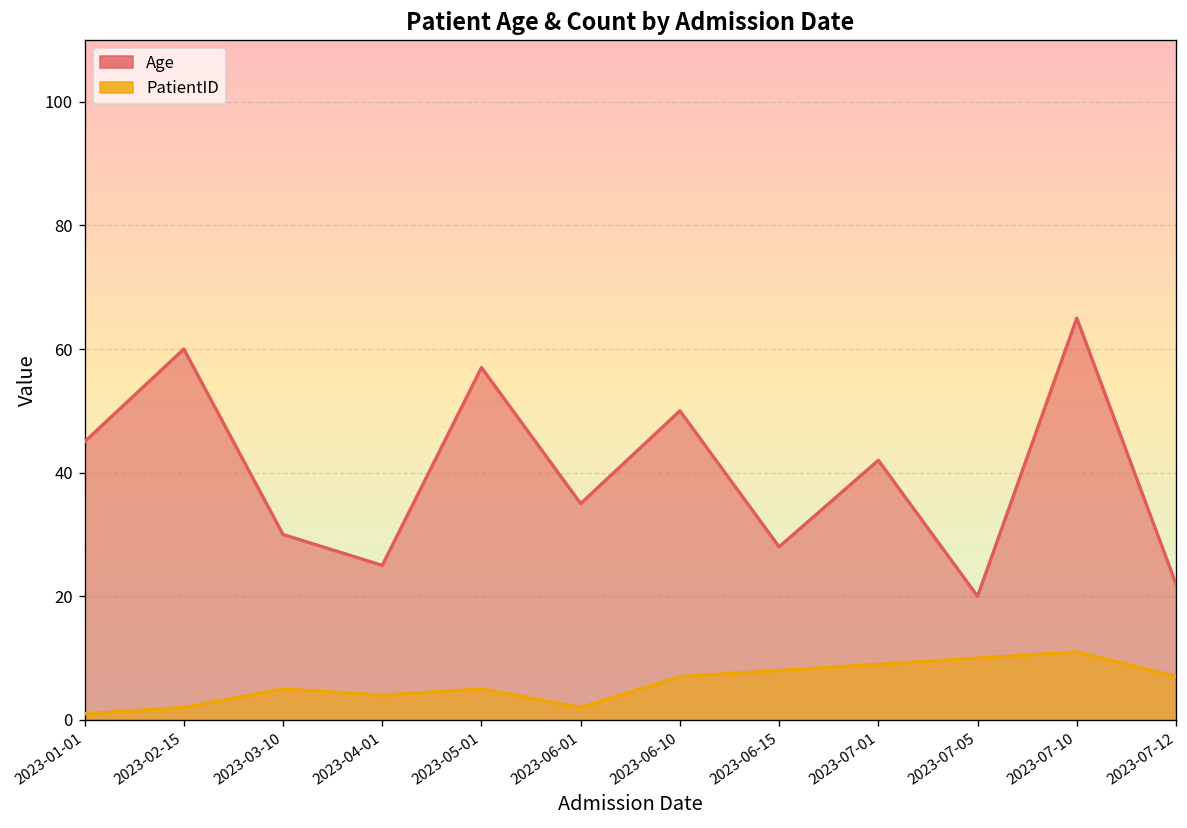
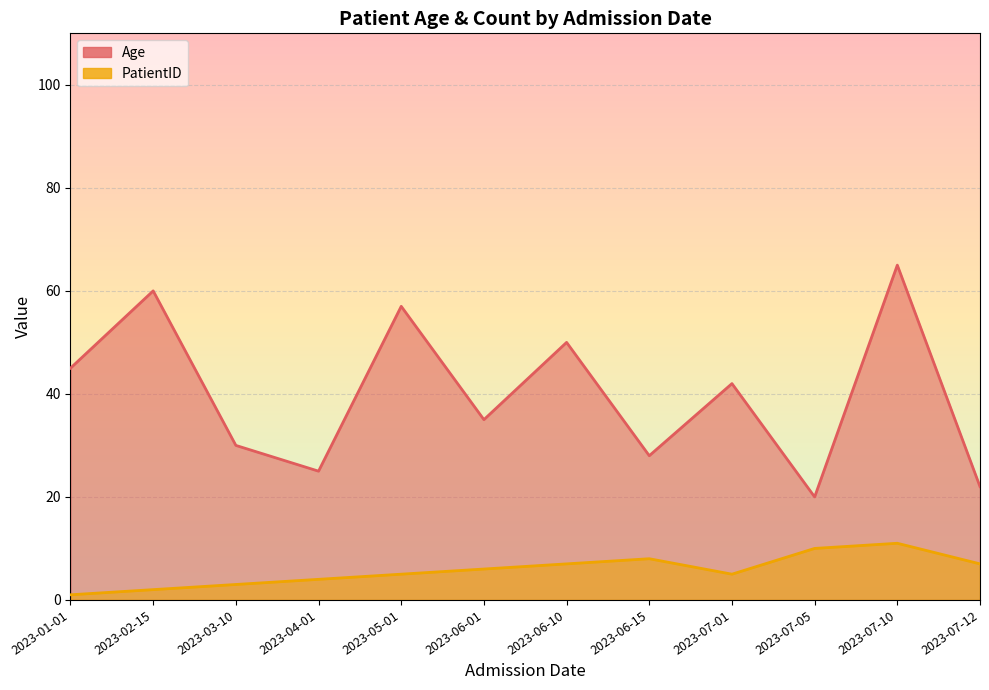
PatientID, 2023-03-10: 5 -> 3
PatientID, 2023-06-01: 2 -> 6
PatientID, 2023-07-01: 9 -> 5
